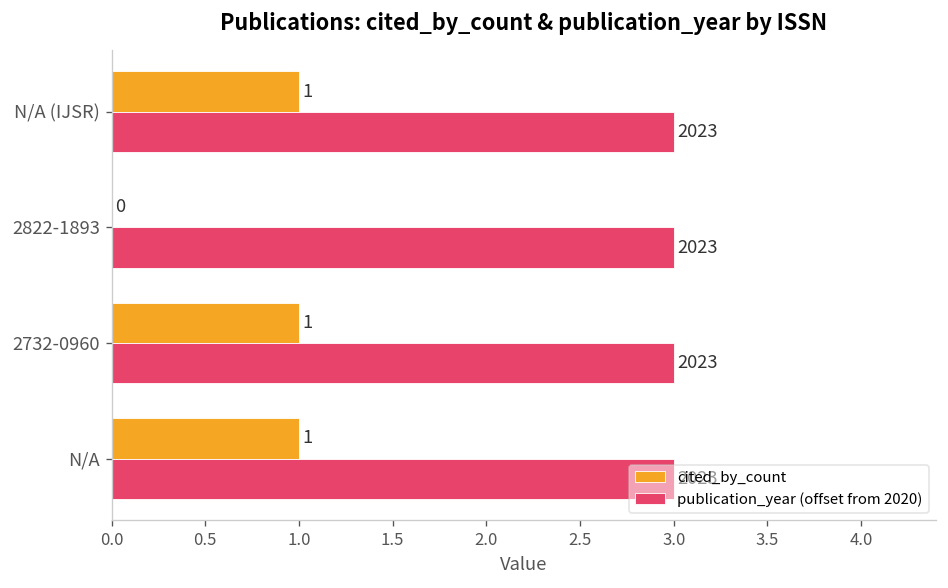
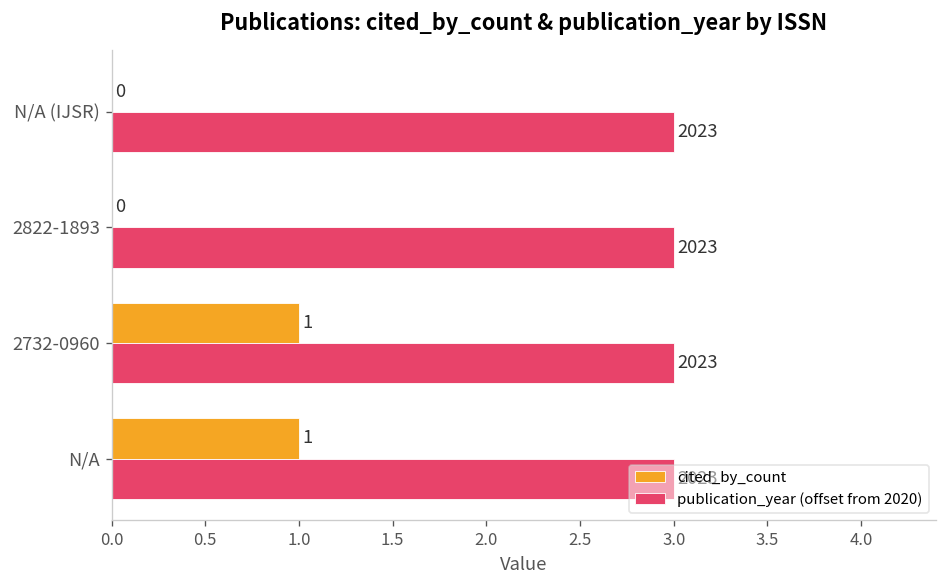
cited_by_count, N/A (IJSR): 1 -> 0
